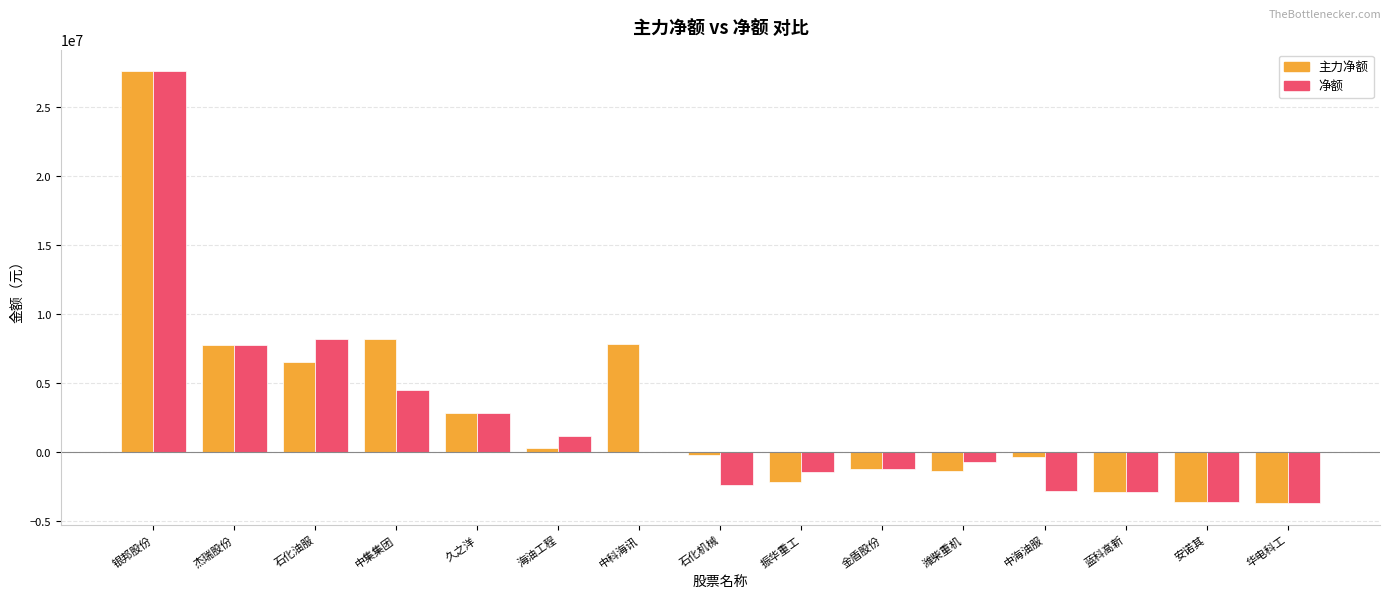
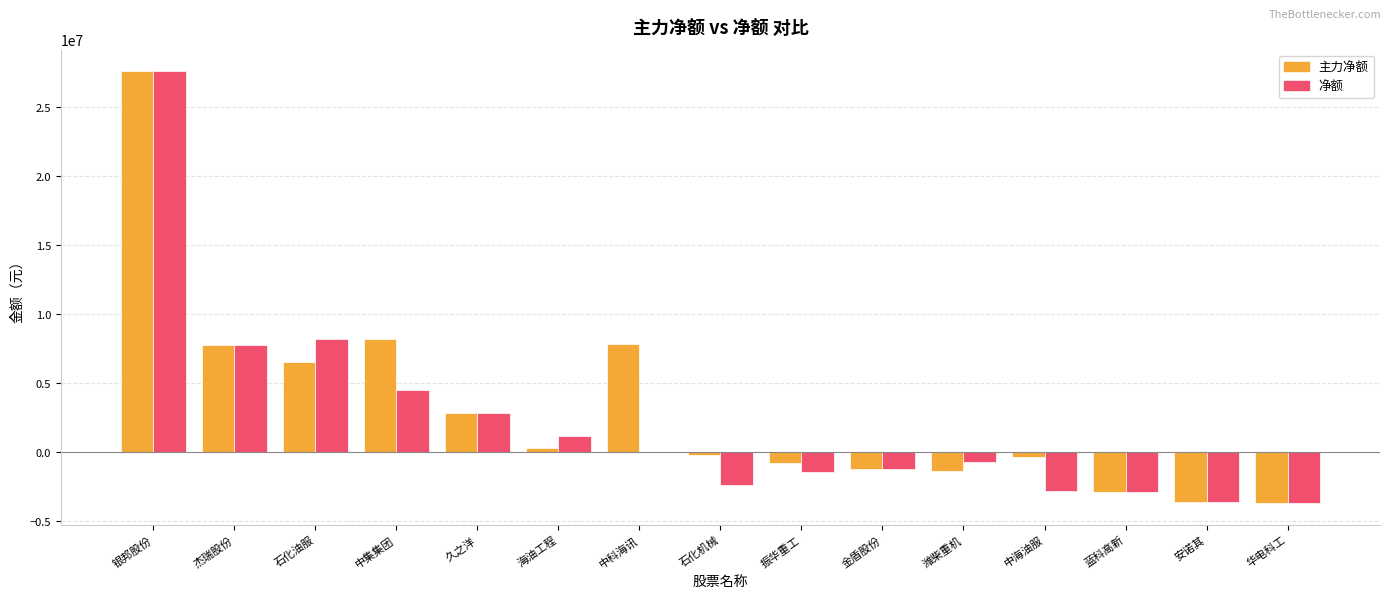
主力净额, 振华重工: -2200000 -> -800000
